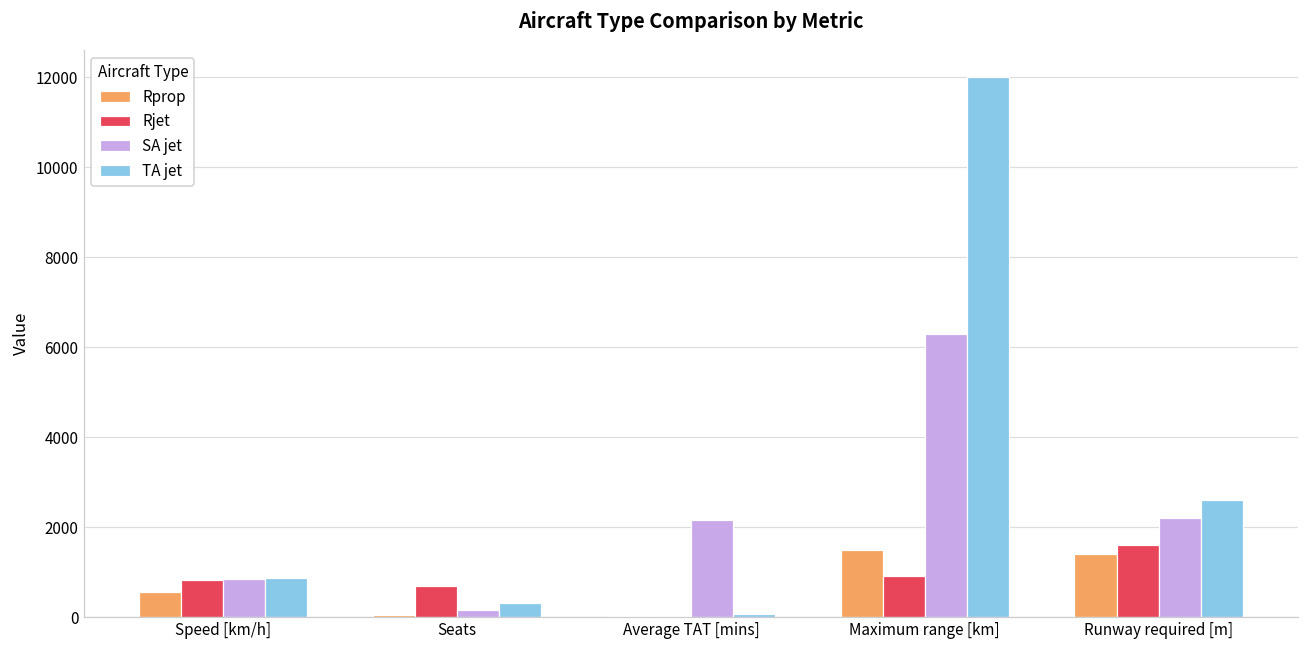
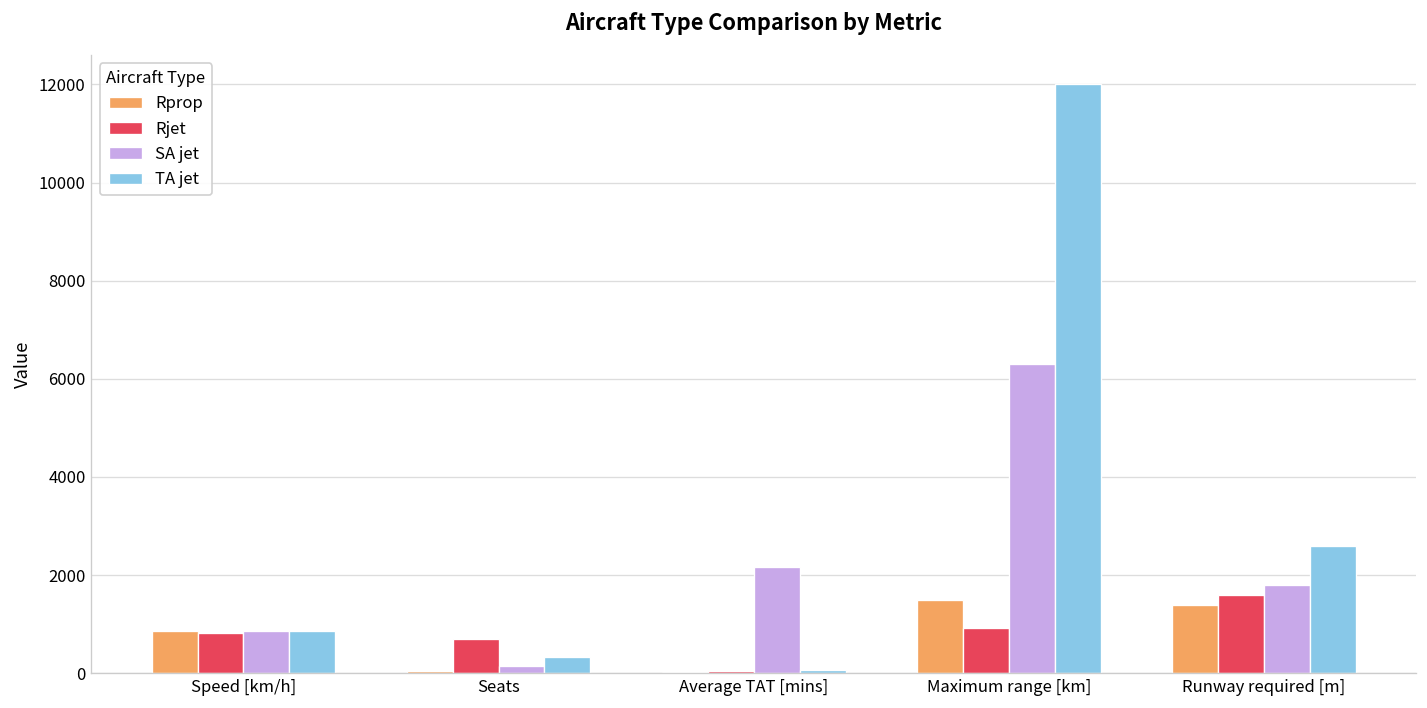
Rprop, Speed [km/h]: 600 -> 900
SA jet, Runway required [m]: 2200 -> 1800
